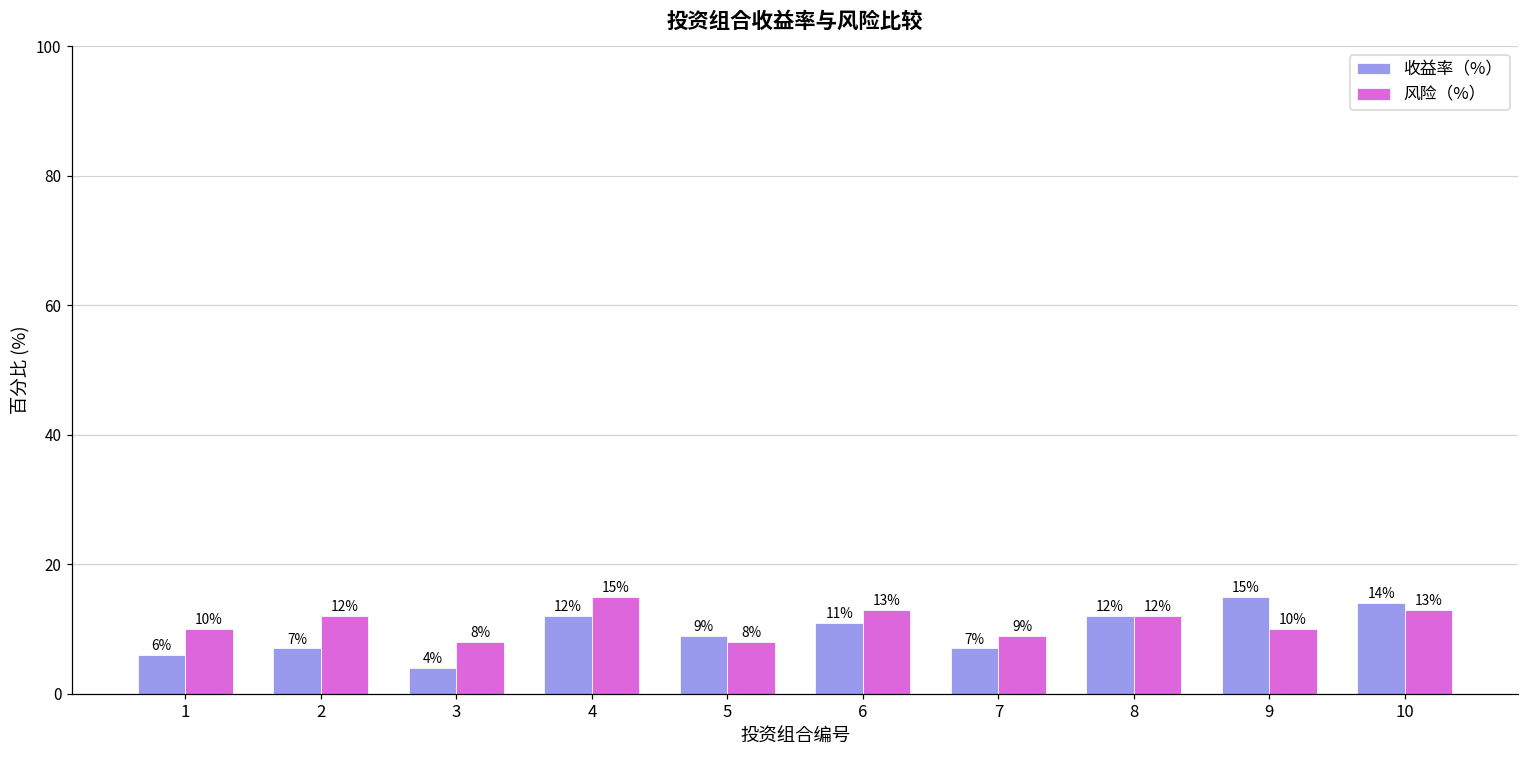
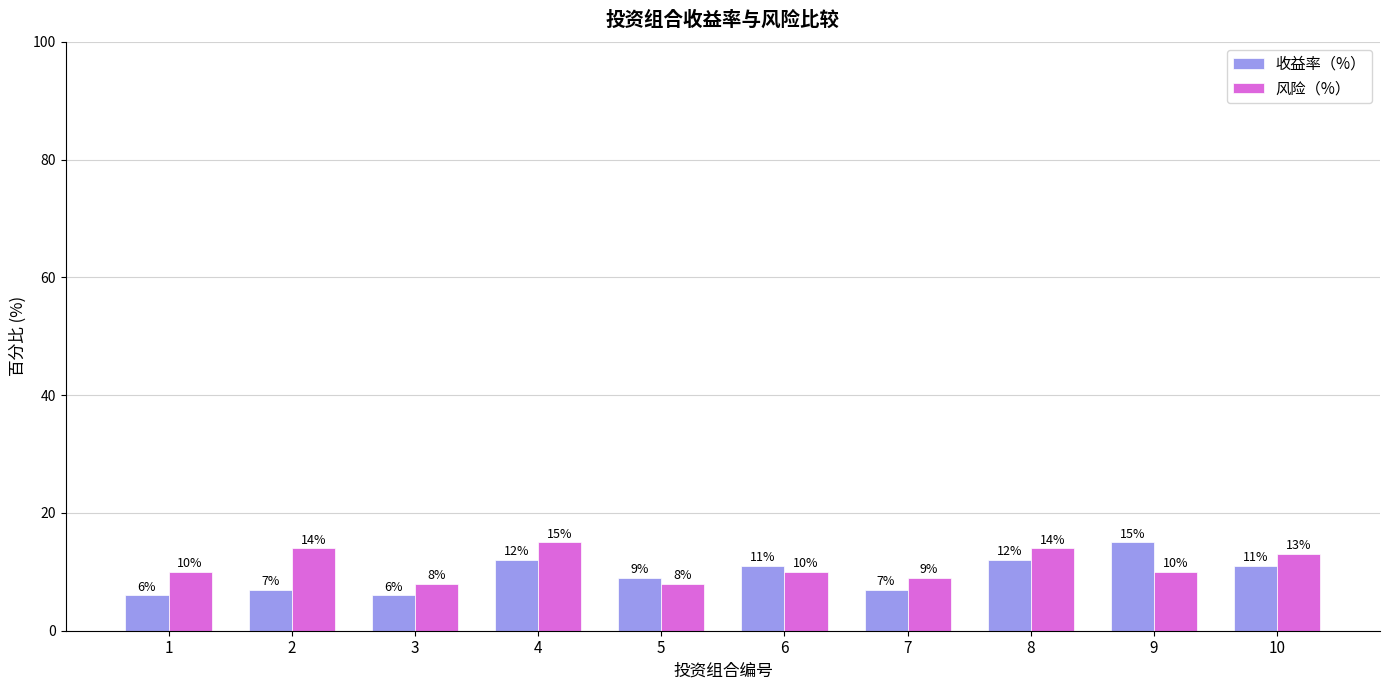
风险（%）, 2: 12% -> 14%
收益率（%）, 3: 4% -> 6%
风险（%）, 6: 13% -> 10%
风险（%）, 8: 12% -> 14%
收益率（%）, 10: 14% -> 11%
